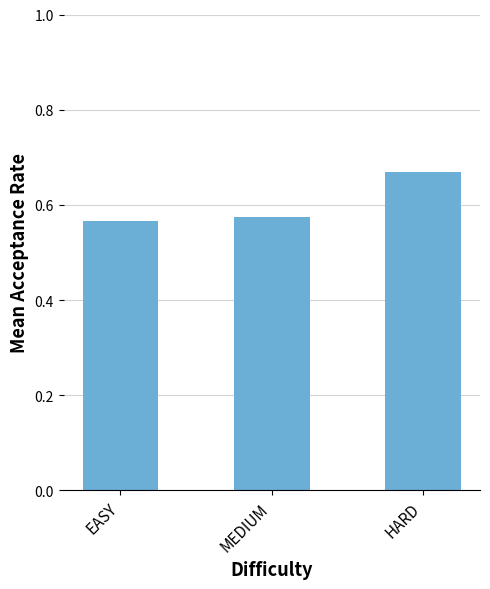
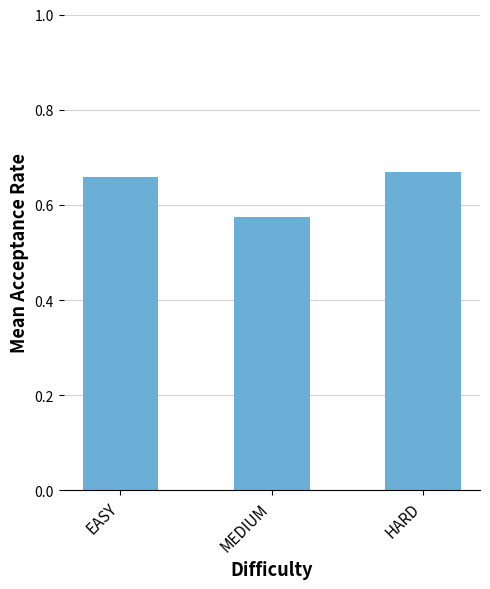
EASY: 0.57 -> 0.66
